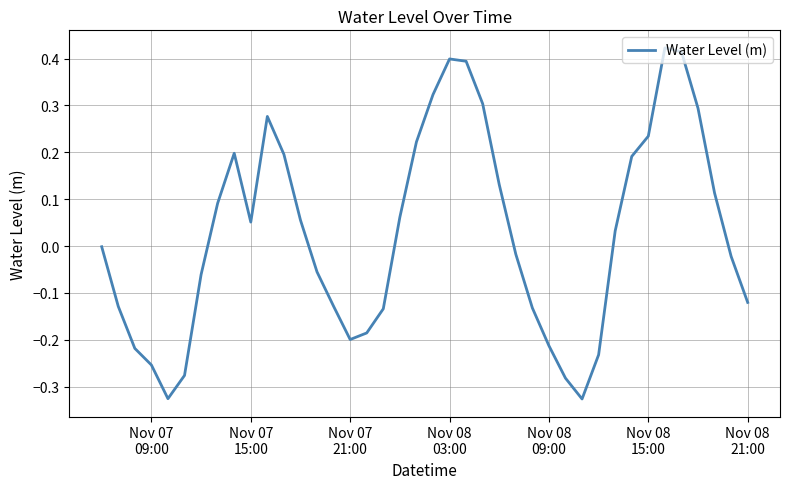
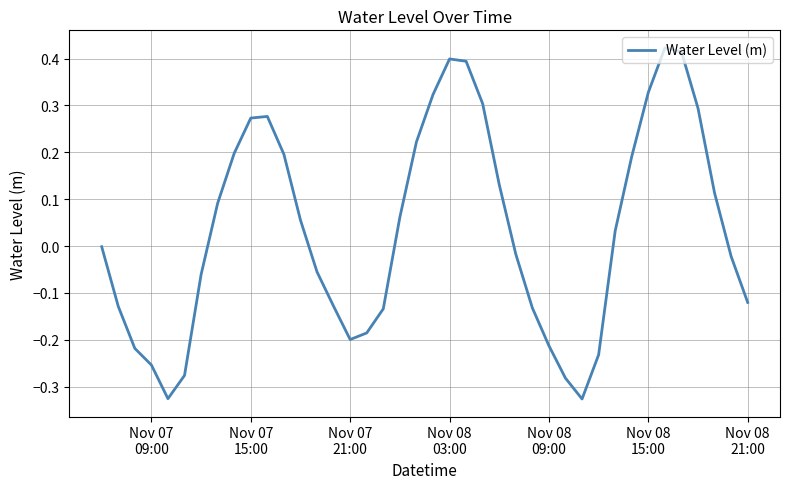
Nov 07 15:00: 0.05 -> 0.27
Nov 08 15:00: 0.23 -> 0.33
